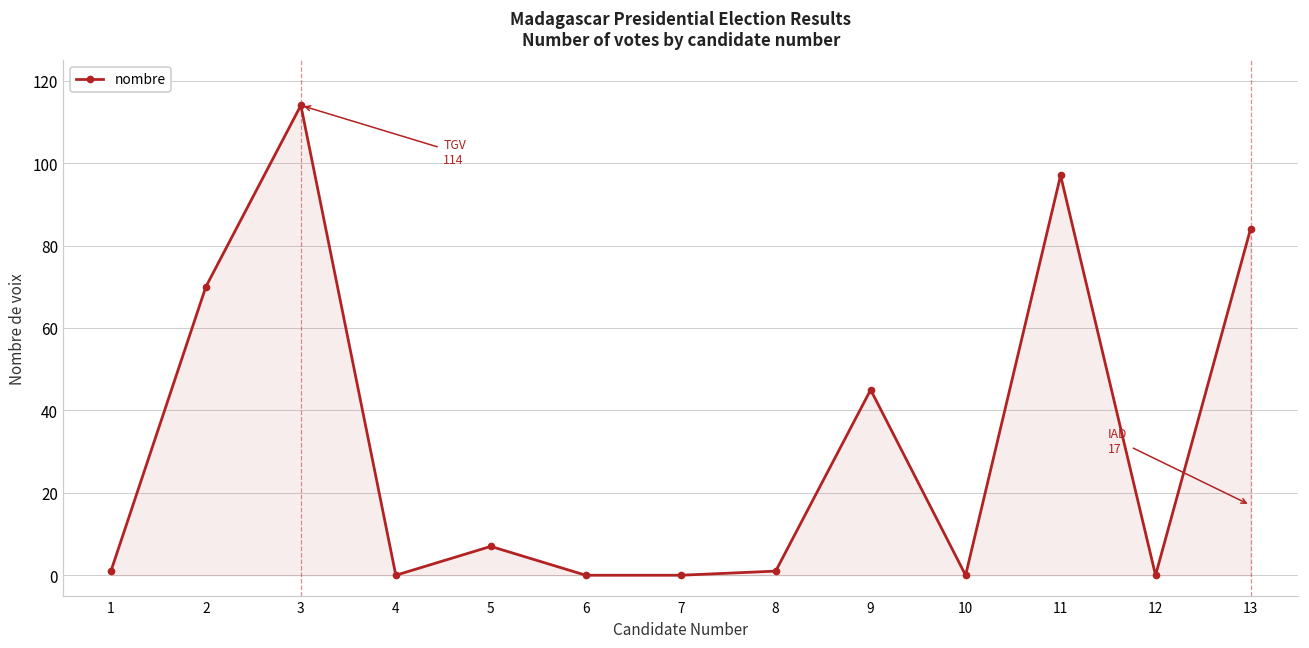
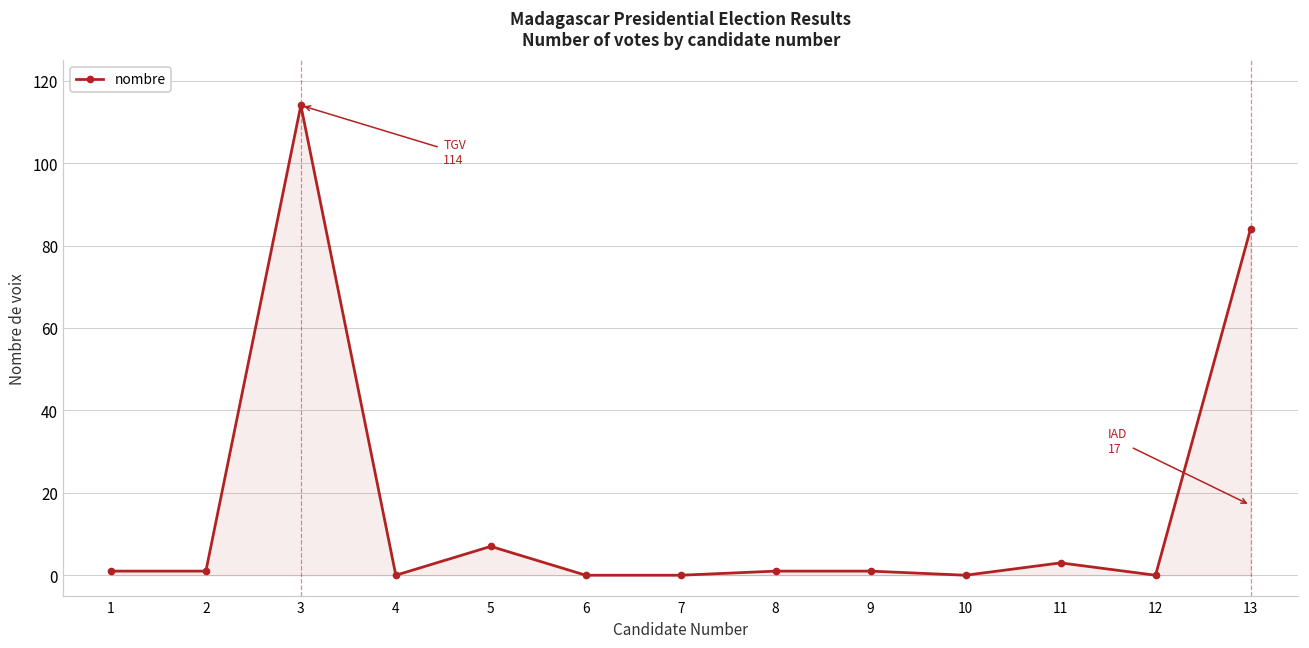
2: 70 -> 1
9: 45 -> 1
11: 97 -> 3
